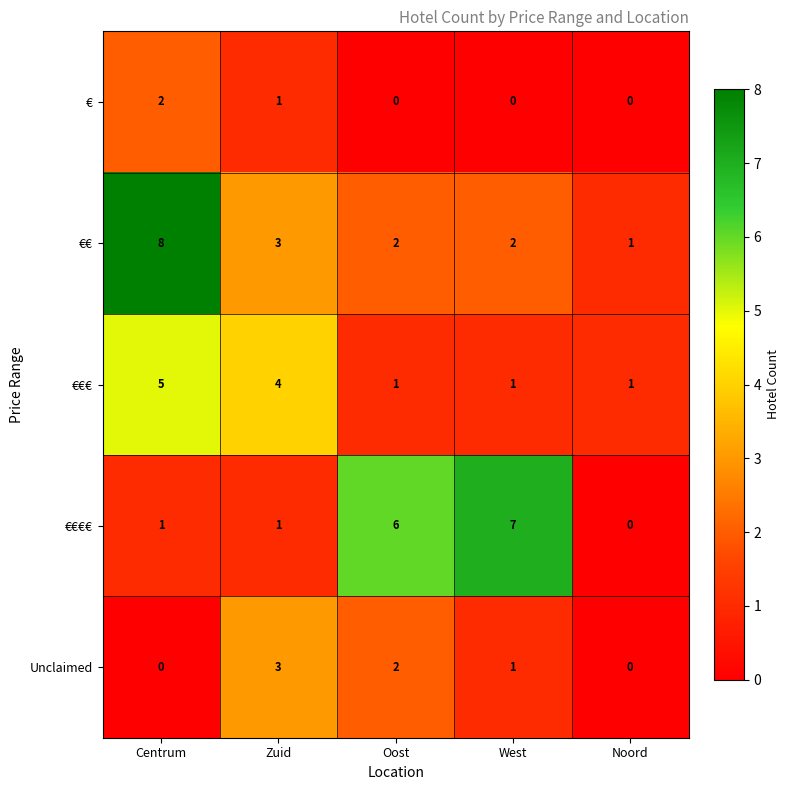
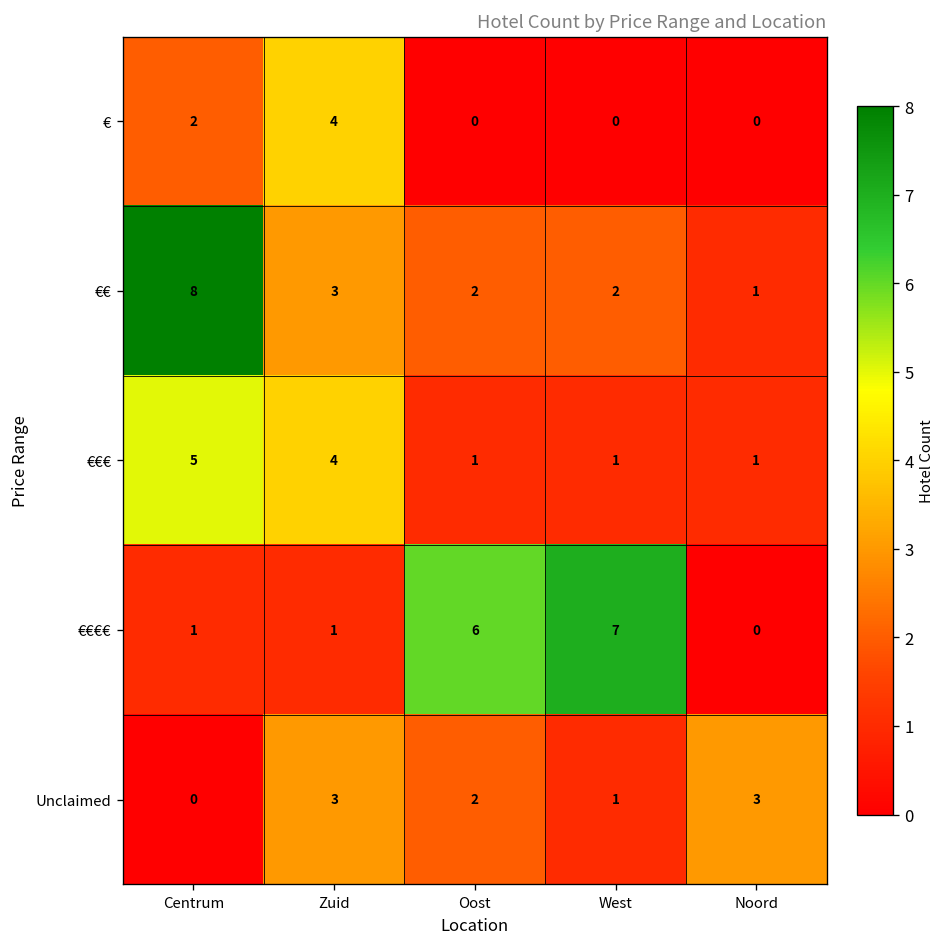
€, Zuid: 1 -> 4
Unclaimed, Noord: 0 -> 3
